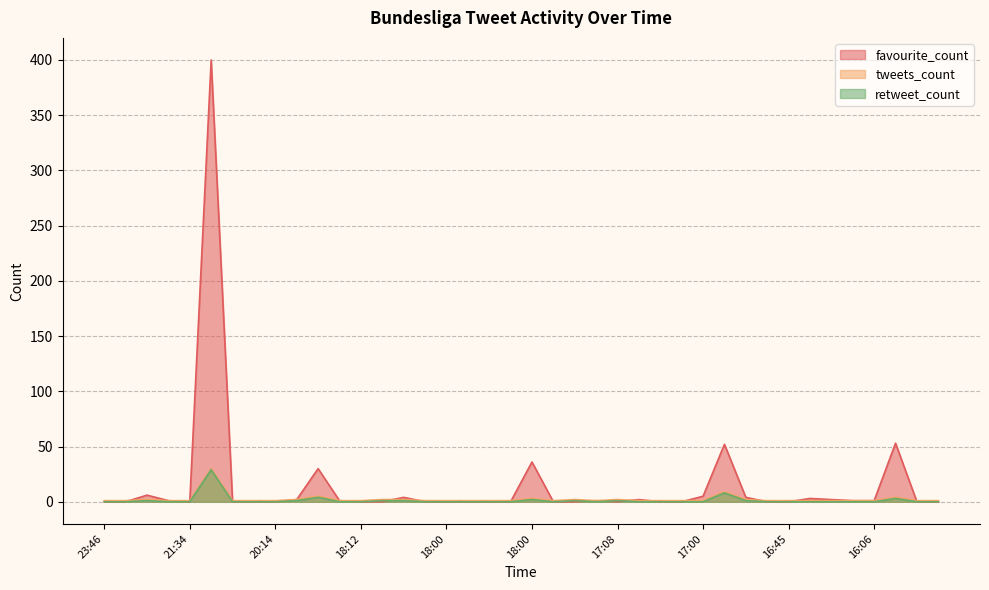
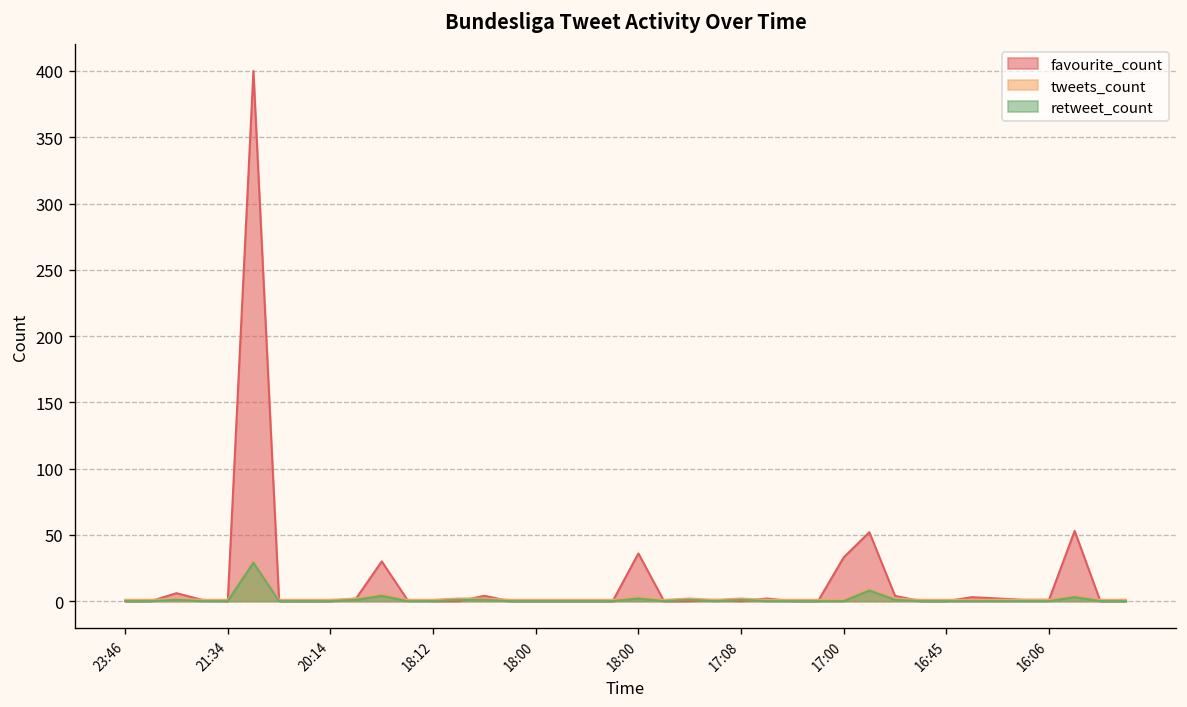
favourite_count, 17:00: 5 -> 33
